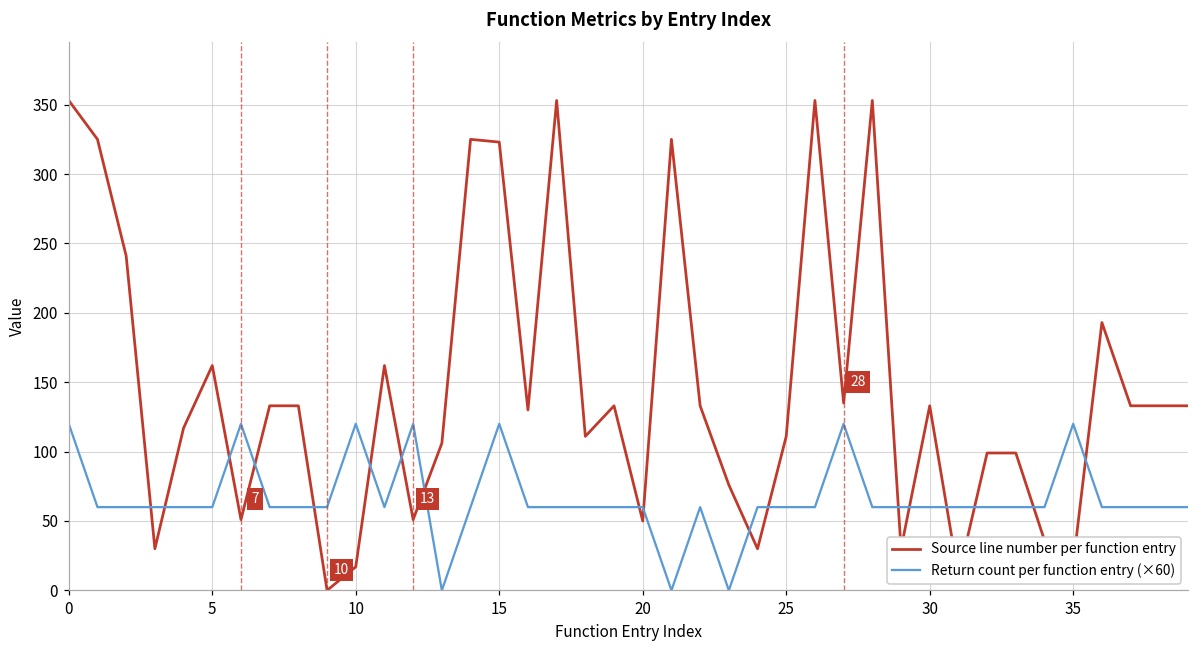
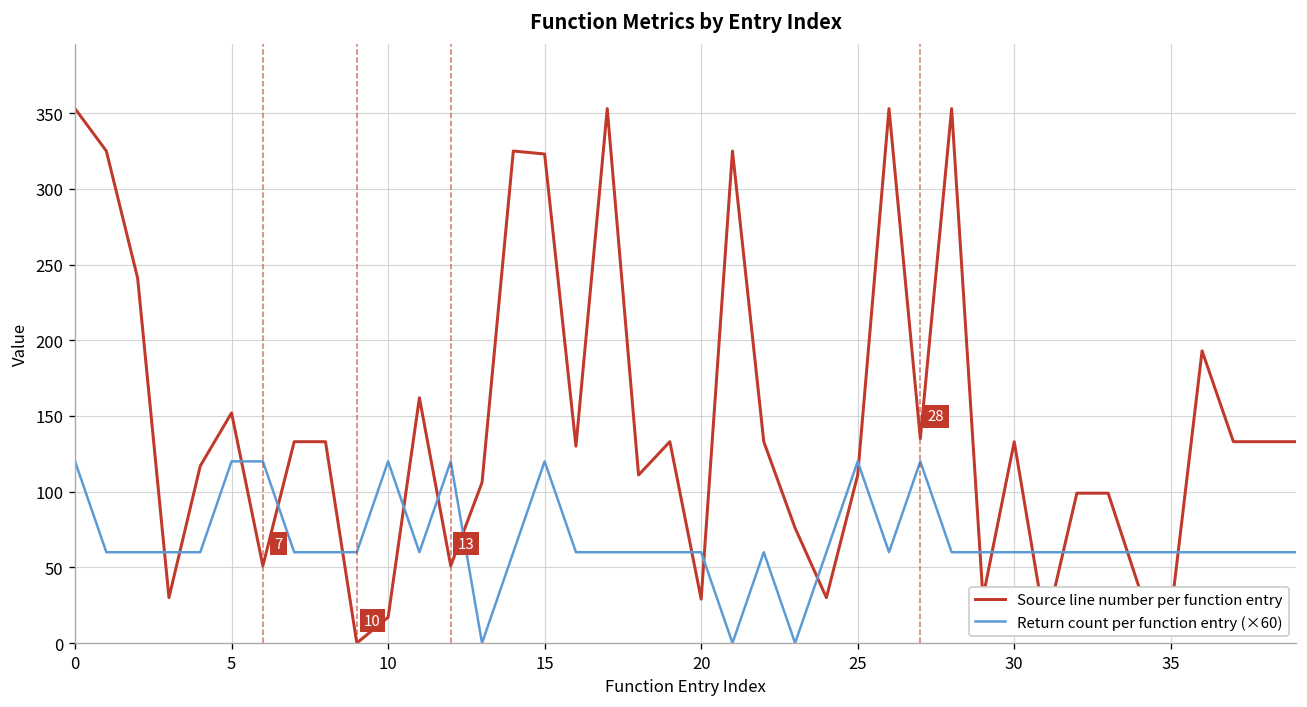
Source line number per function entry, 5: 162 -> 152
Return count per function entry (×60), 5: 60 -> 120
Source line number per function entry, 20: 50 -> 29
Return count per function entry (×60), 25: 60 -> 120
Return count per function entry (×60), 35: 120 -> 60
